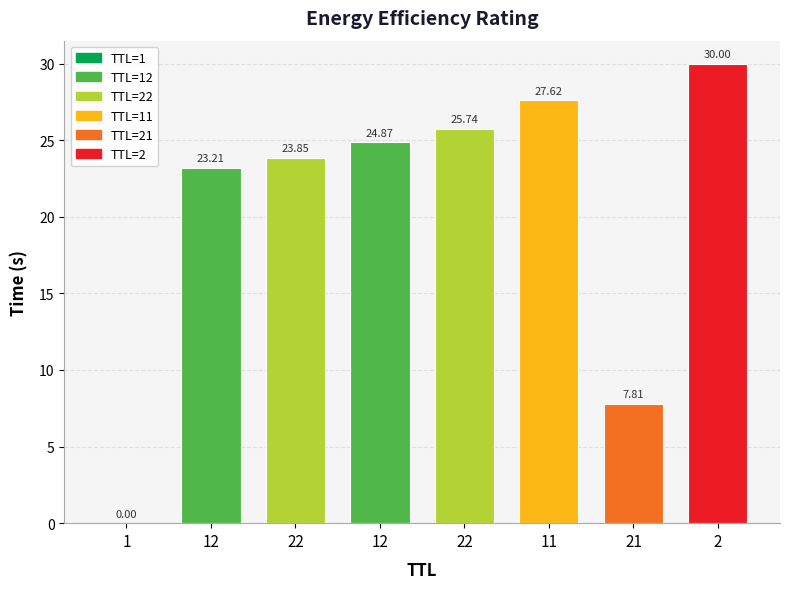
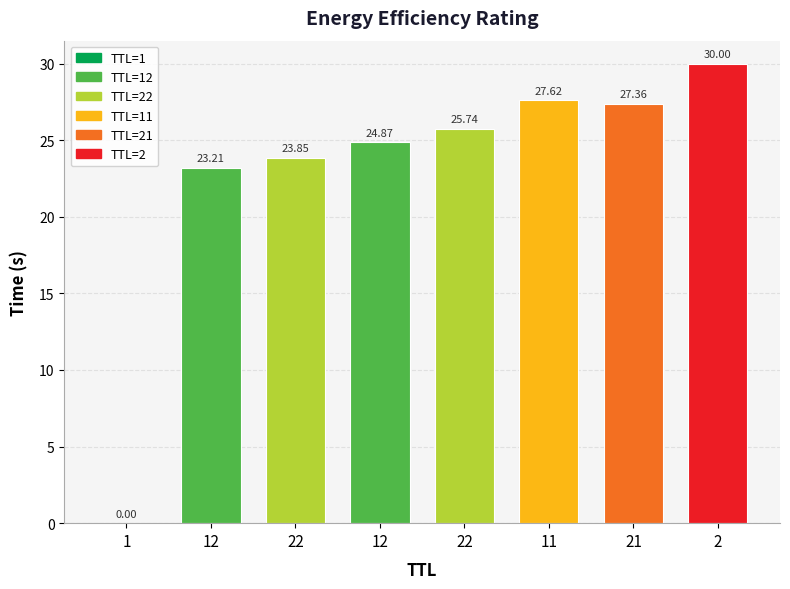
21: 7.81 -> 27.36
